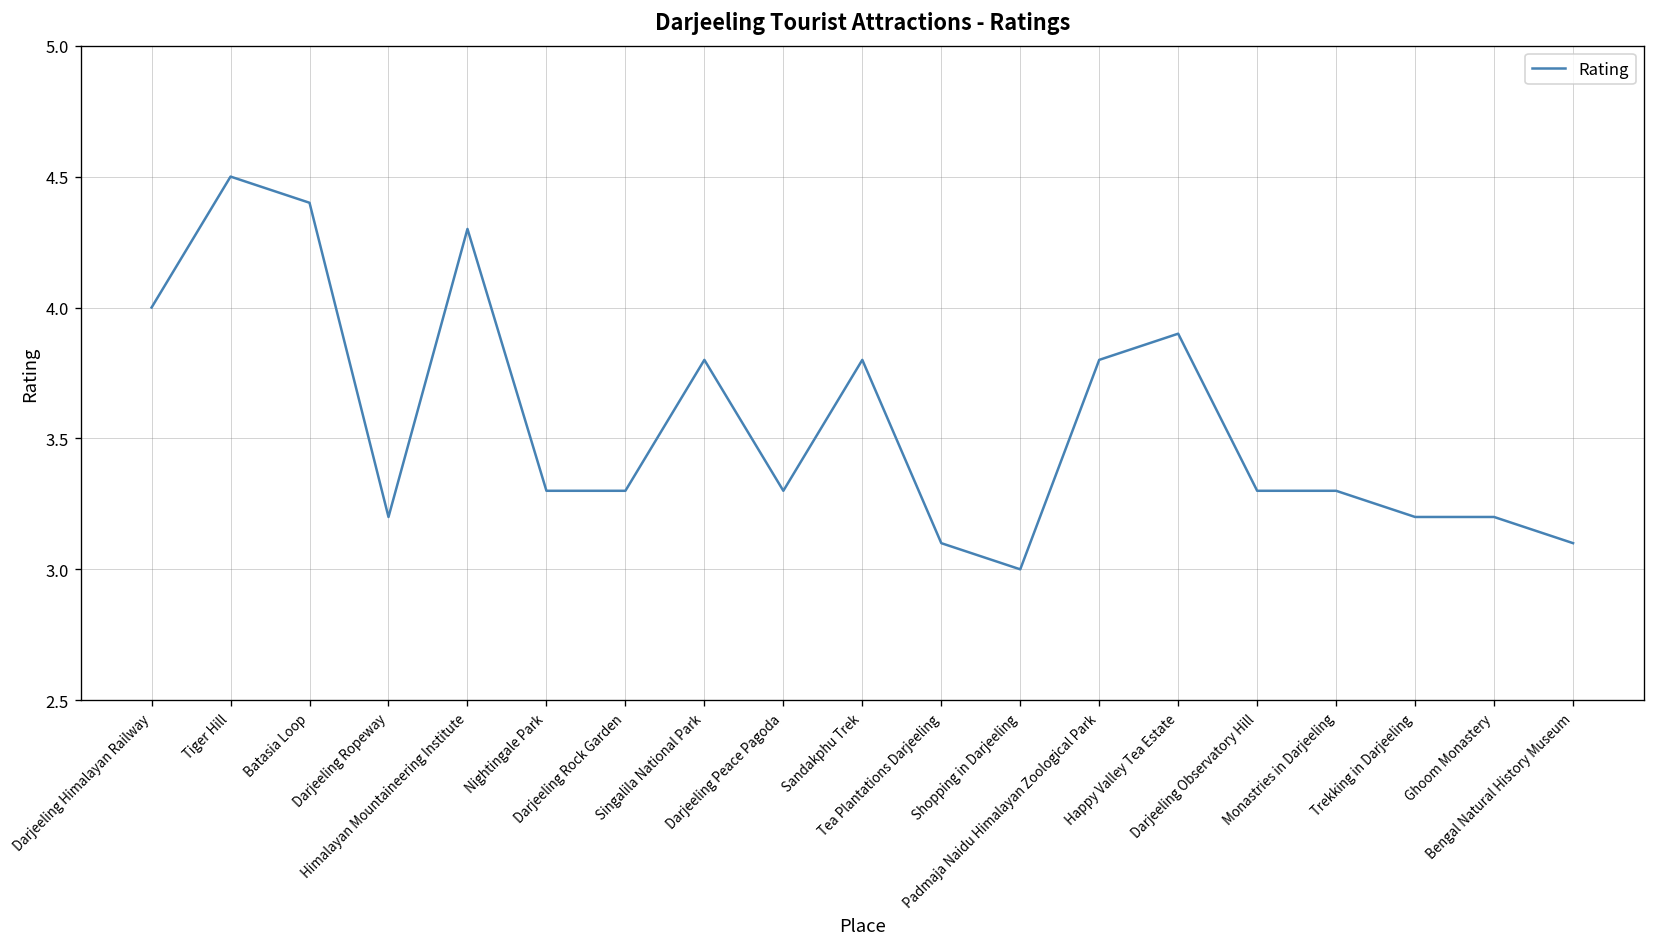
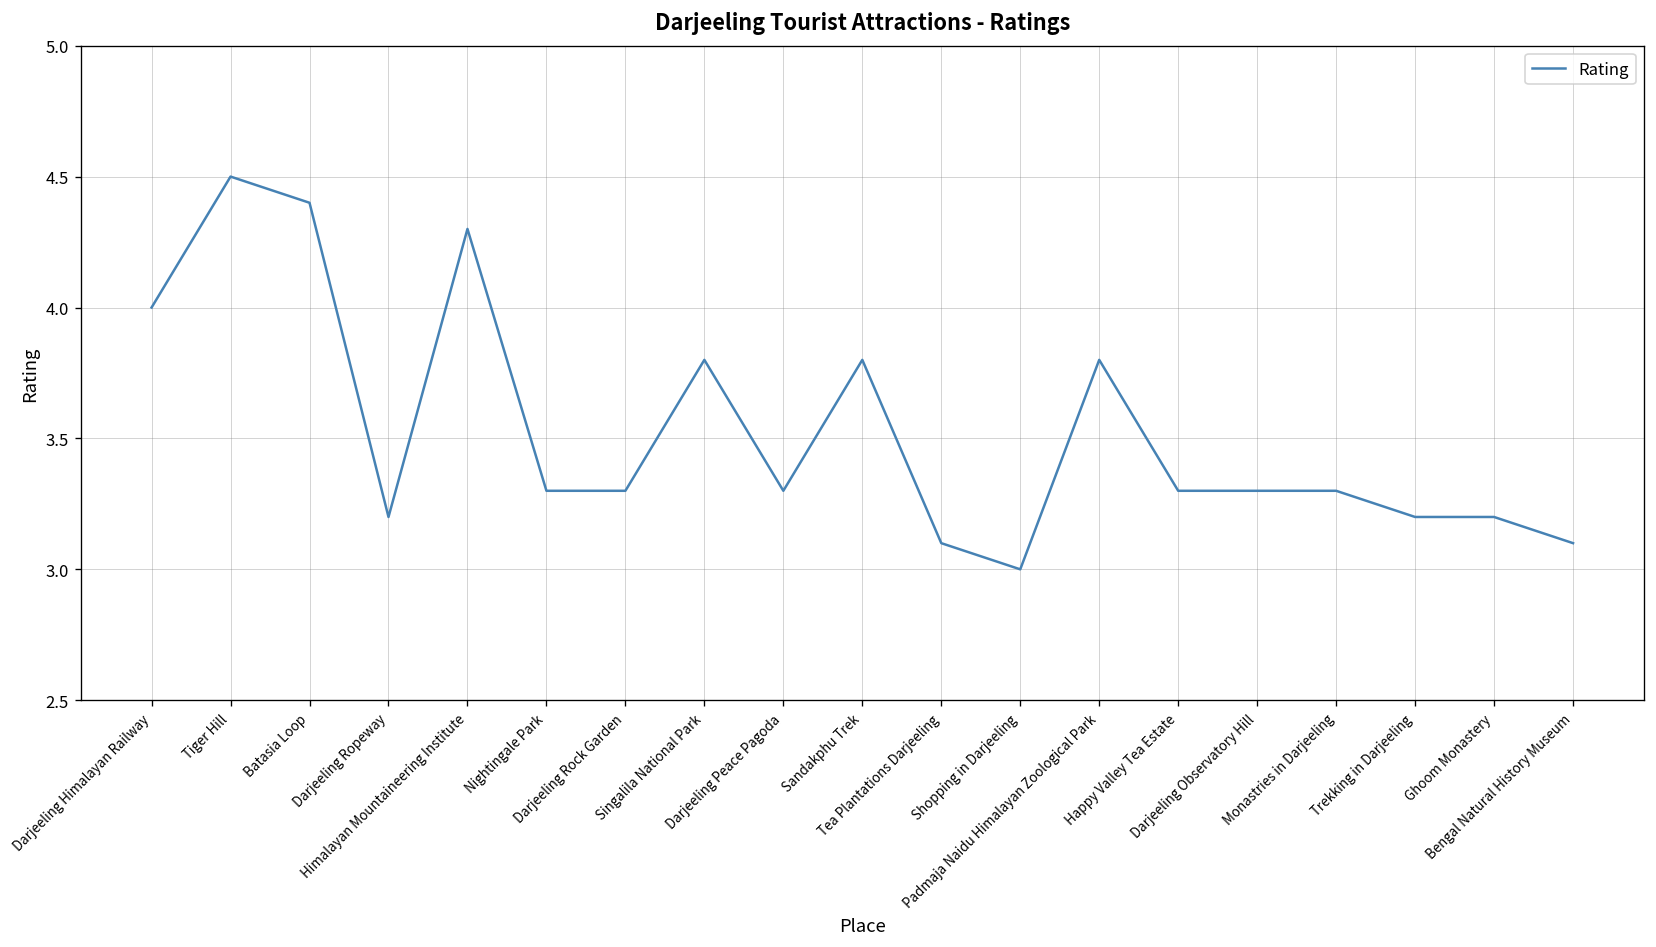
Happy Valley Tea Estate: 3.9 -> 3.3
